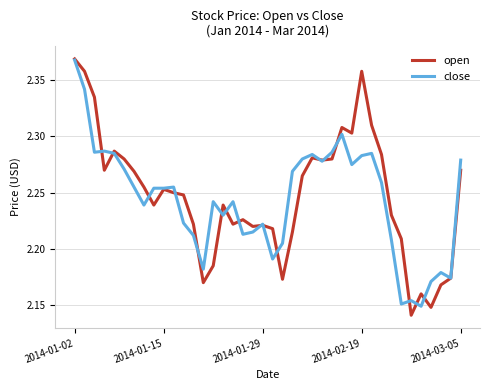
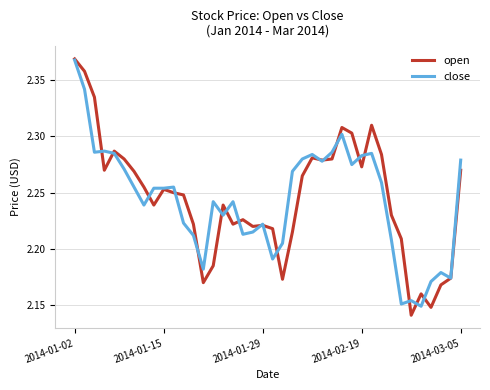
open, 2014-02-19: 2.358 -> 2.273
